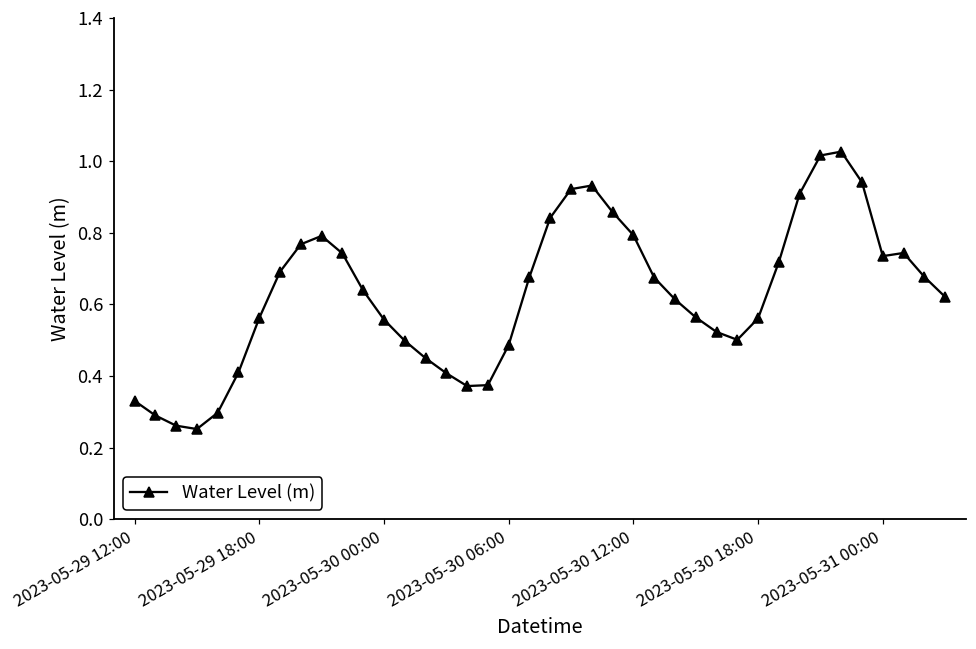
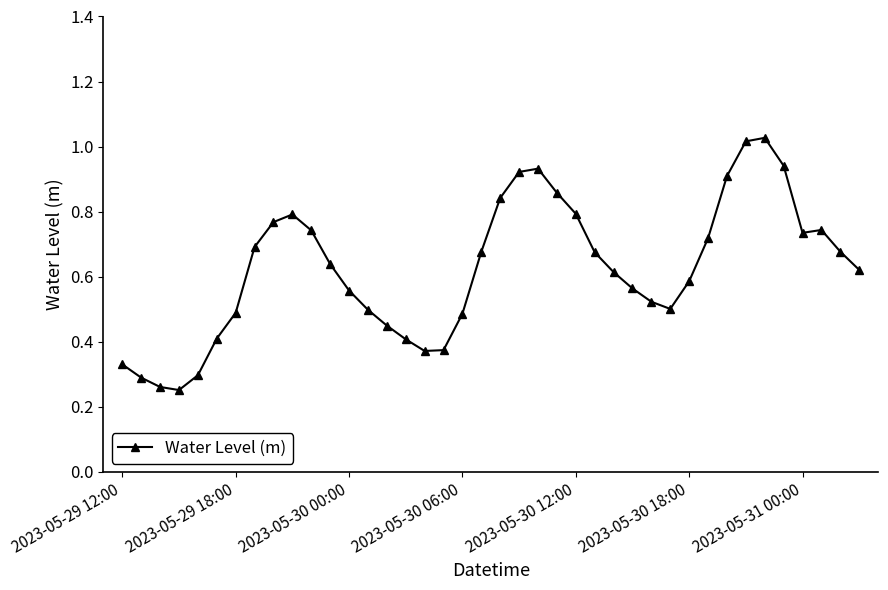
2023-05-29 18:00: 0.56 -> 0.49
2023-05-30 18:00: 0.56 -> 0.59
